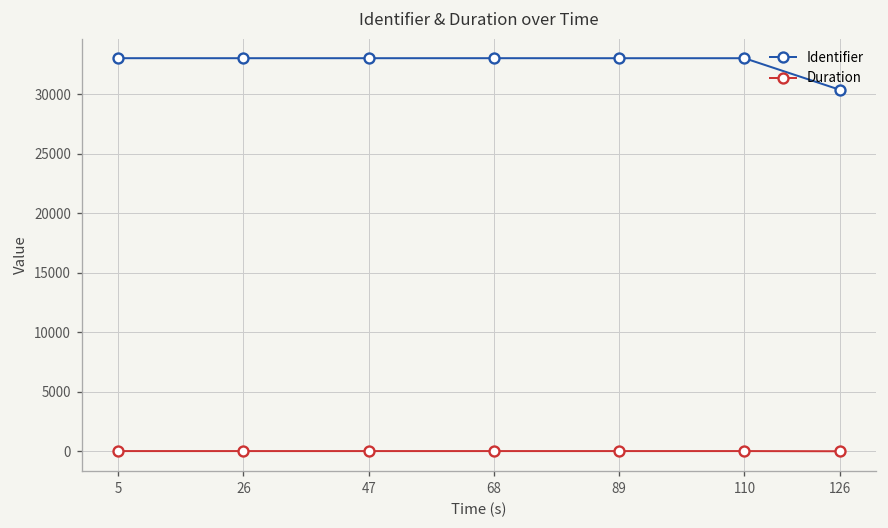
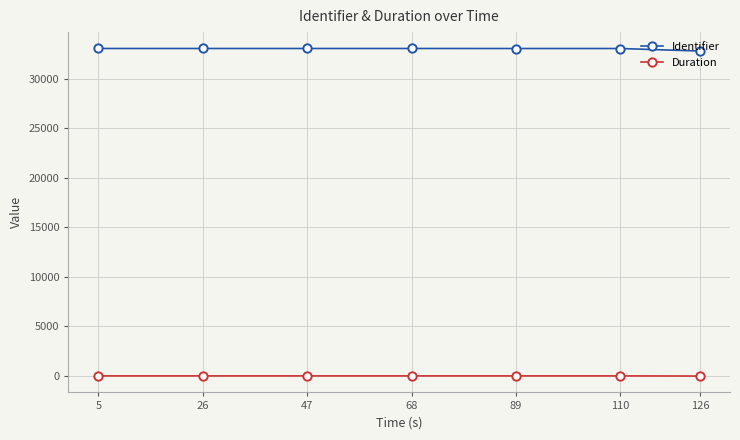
Identifier, 126: 30000 -> 33000
